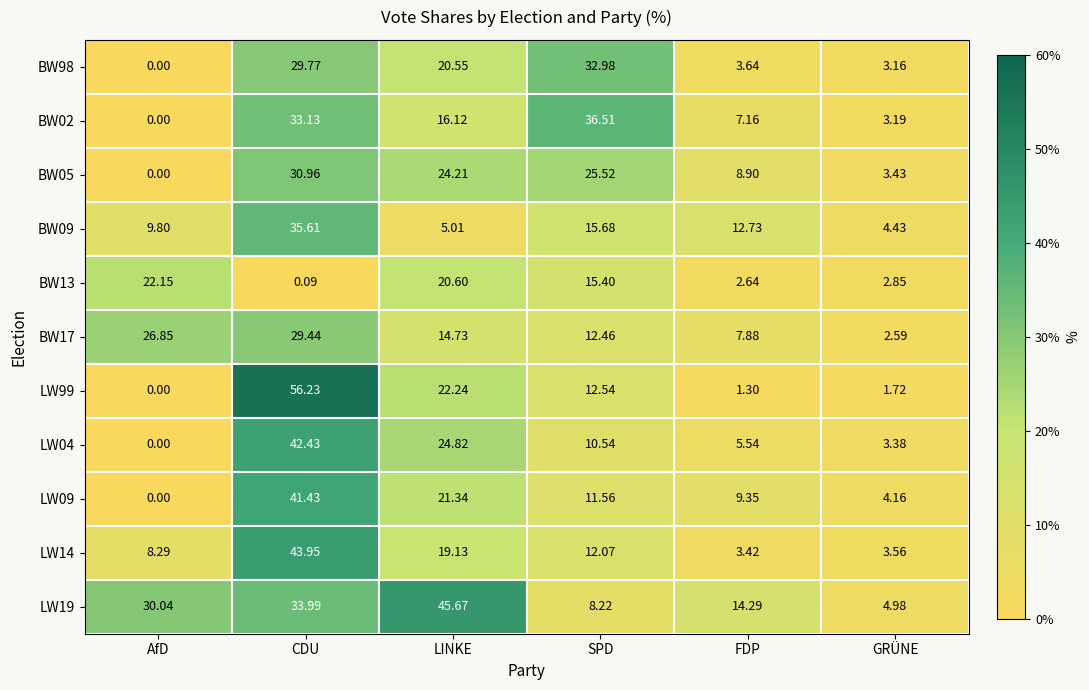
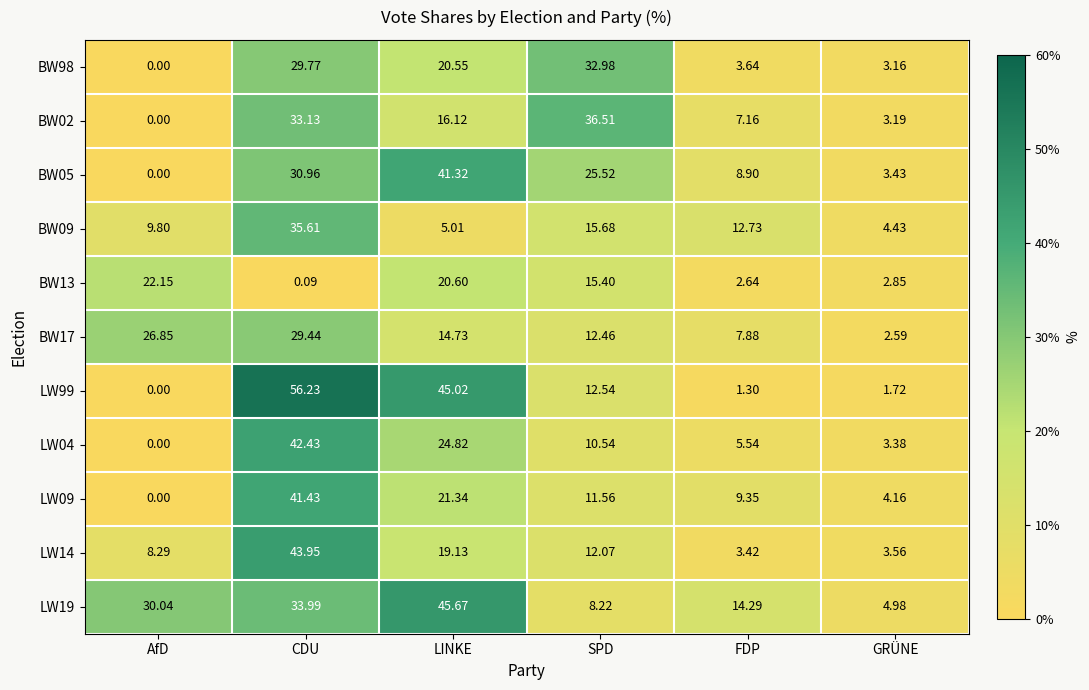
BW05, LINKE: 24.21 -> 41.32
LW99, LINKE: 22.24 -> 45.02
